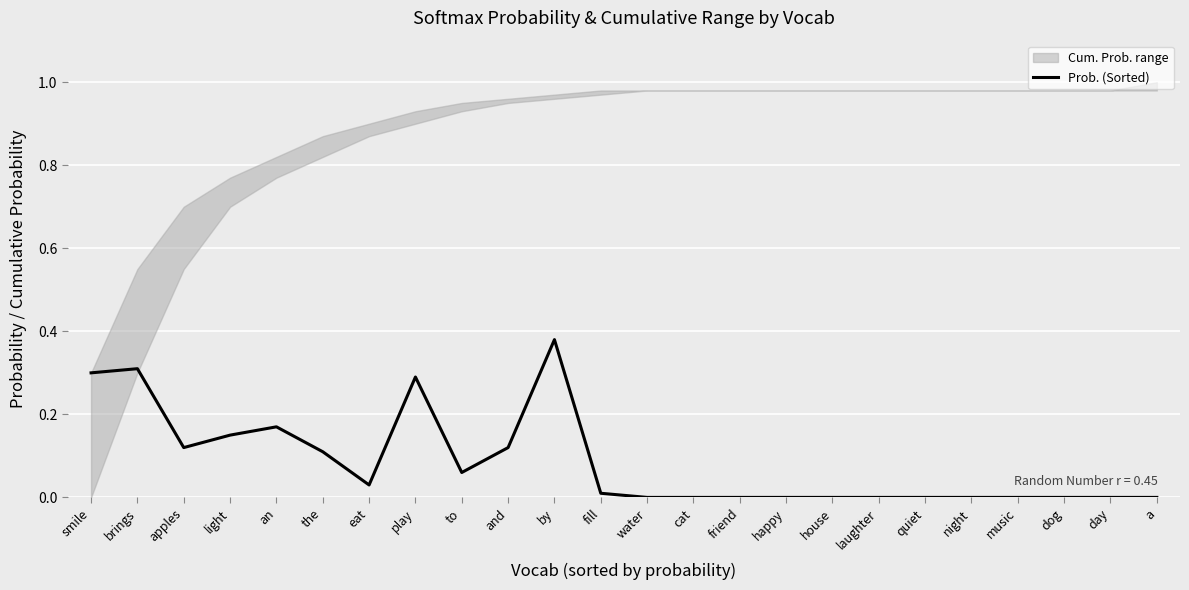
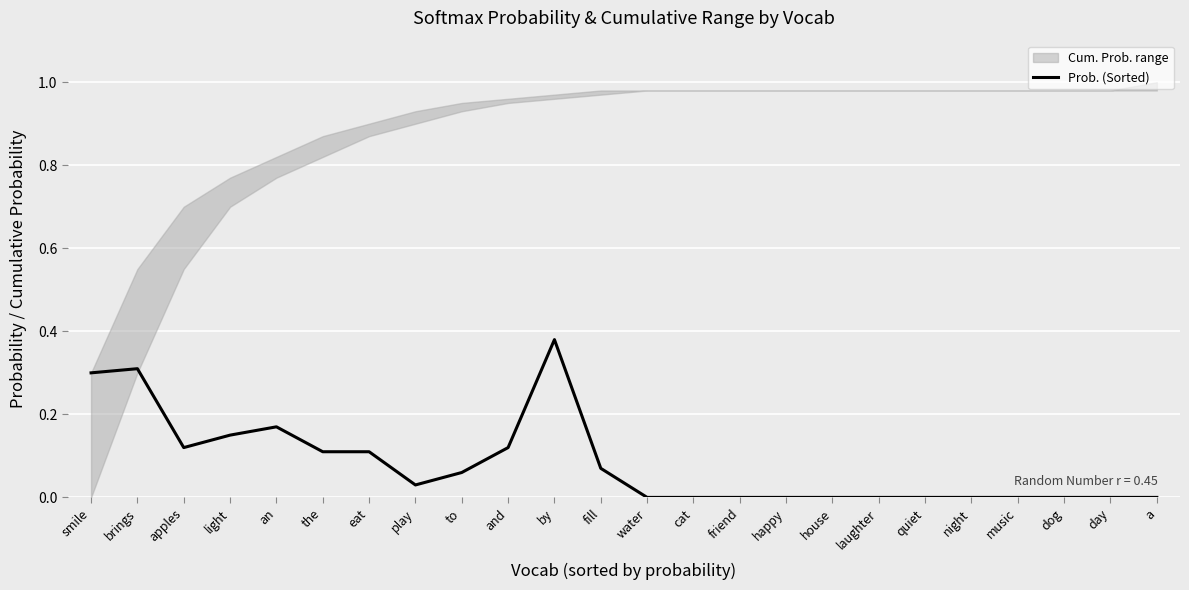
Prob. (Sorted), eat: 0.03 -> 0.11
Prob. (Sorted), play: 0.29 -> 0.03
Prob. (Sorted), fill: 0.01 -> 0.07
